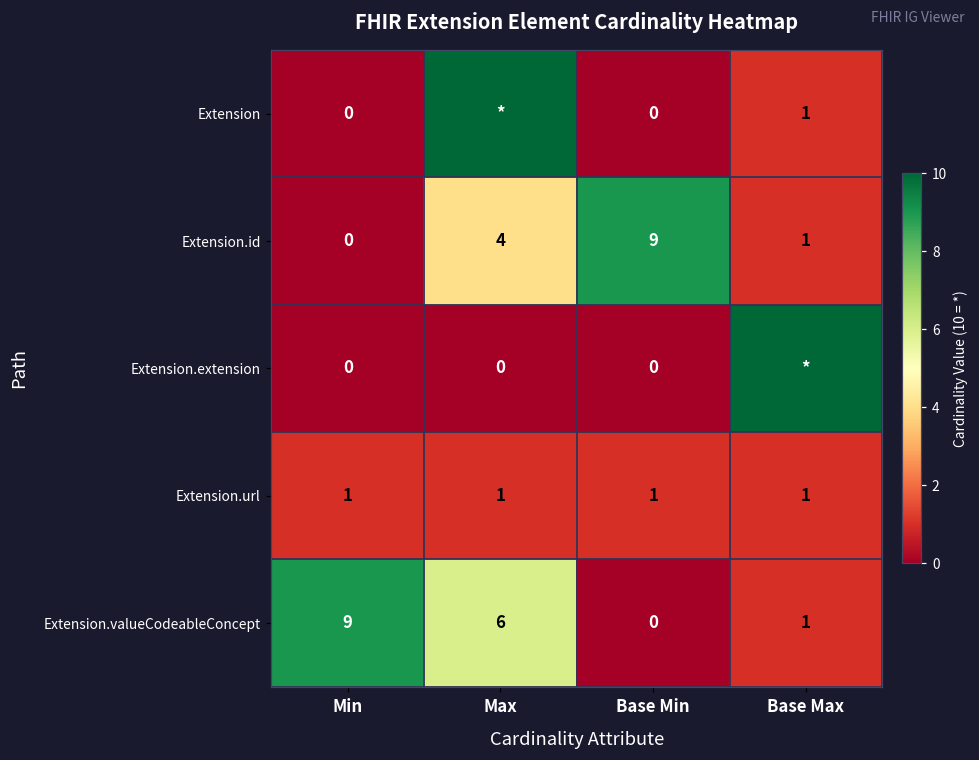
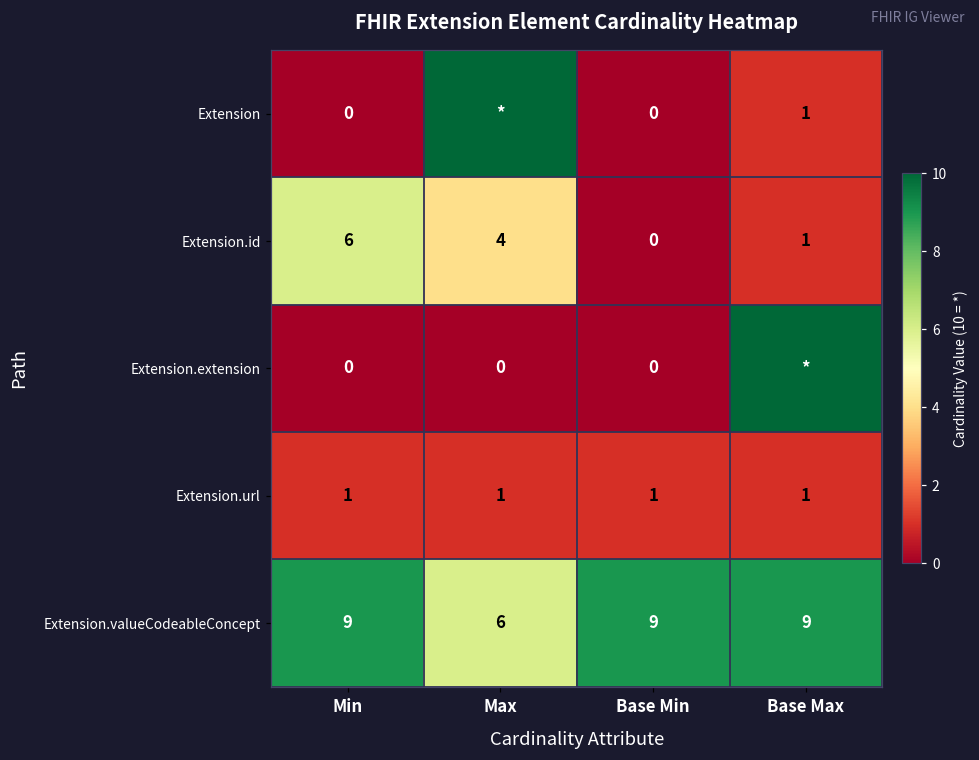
Extension.id, Min: 0 -> 6
Extension.id, Base Min: 9 -> 0
Extension.valueCodeableConcept, Base Min: 0 -> 9
Extension.valueCodeableConcept, Base Max: 1 -> 9
